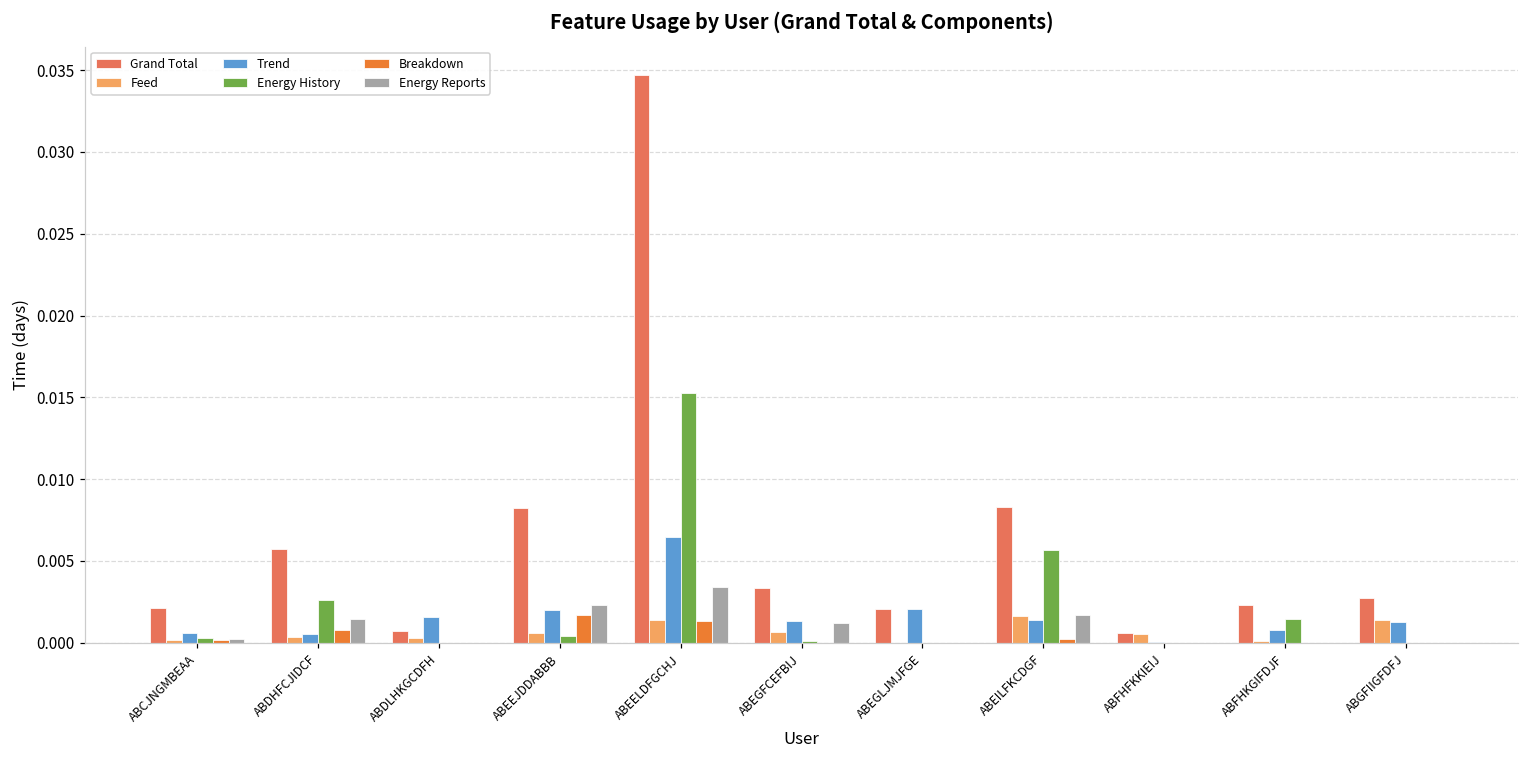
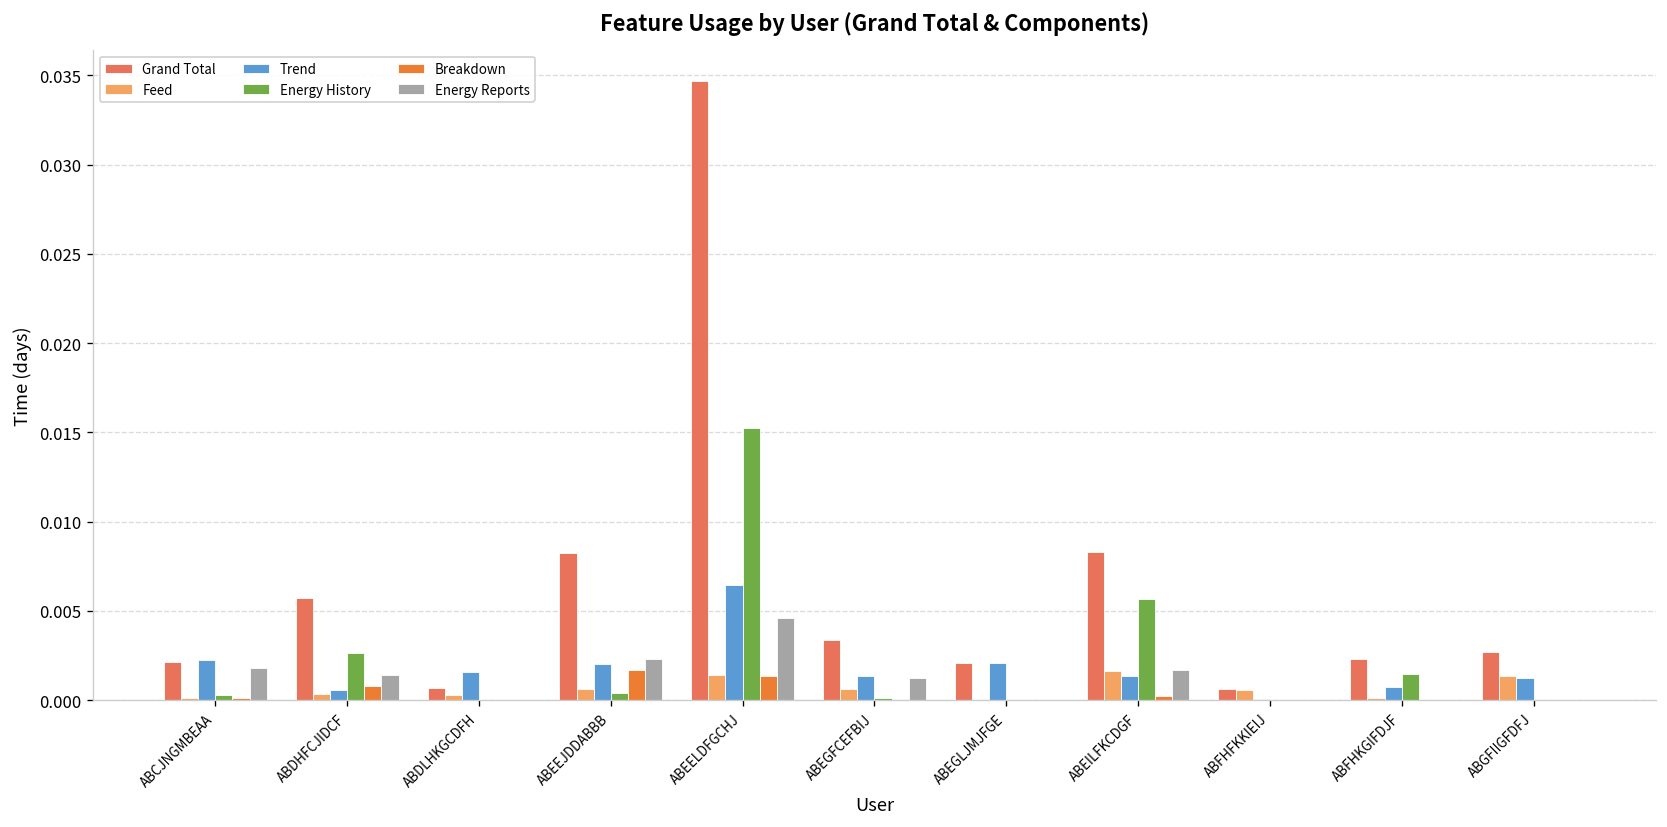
Trend, ABCJNGMBEAA: 0.0006 -> 0.0022
Energy Reports, ABCJNGMBEAA: 0.0002 -> 0.0018
Energy Reports, ABEELDFGCHJ: 0.0034 -> 0.0046
